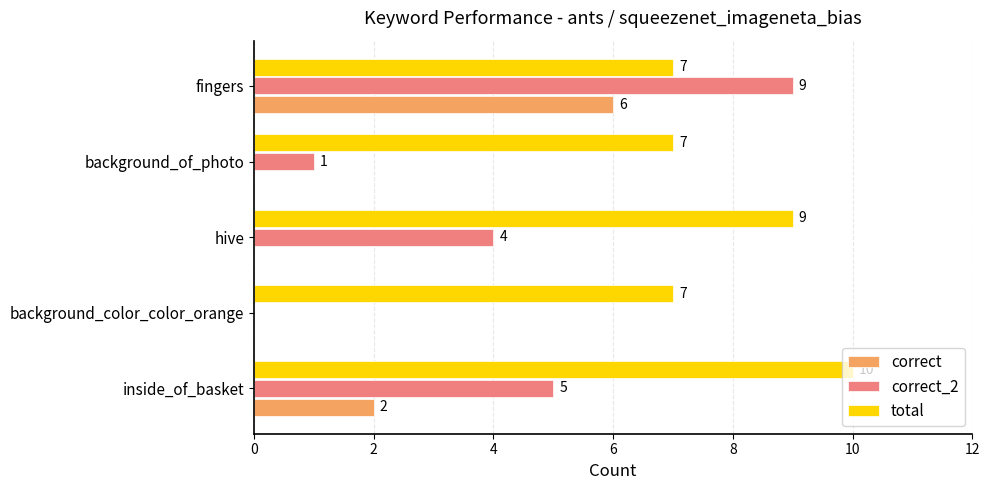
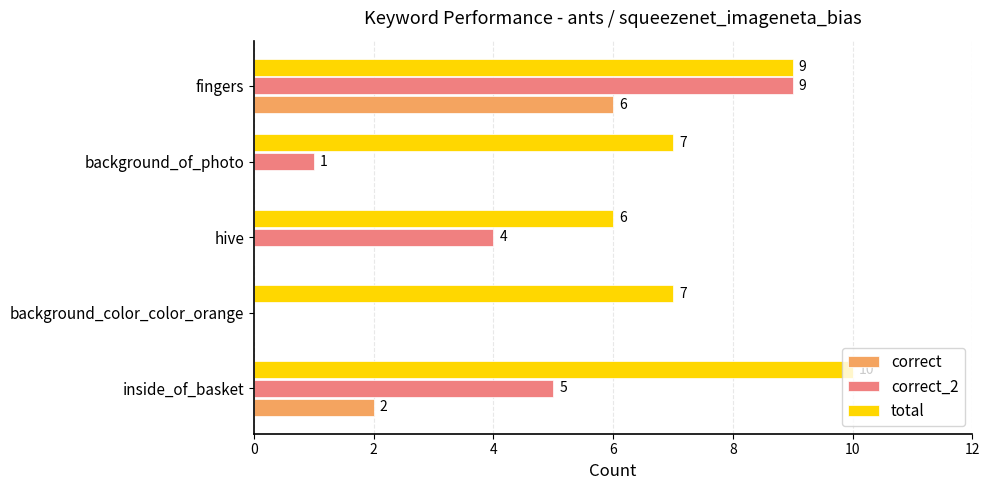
total, fingers: 7 -> 9
total, hive: 9 -> 6
